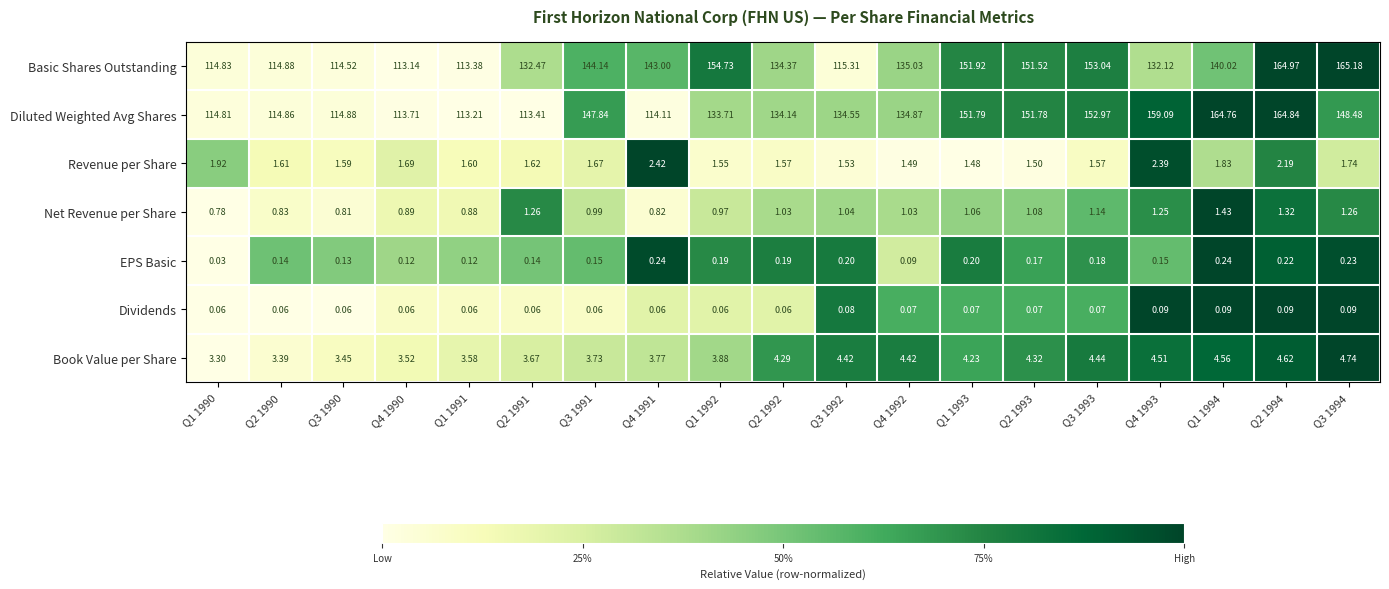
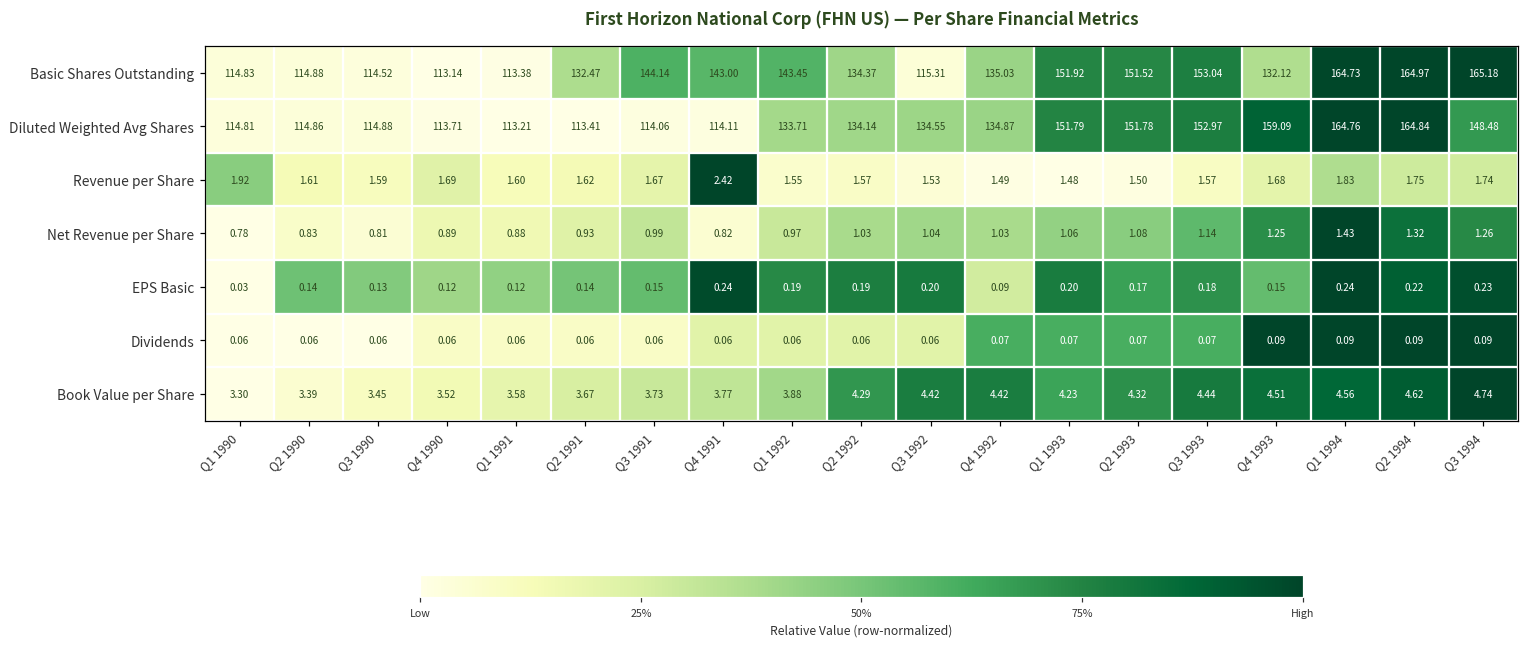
Basic Shares Outstanding, Q1 1992: 154.73 -> 143.45
Basic Shares Outstanding, Q1 1994: 140.02 -> 164.73
Diluted Weighted Avg Shares, Q3 1991: 147.84 -> 114.06
Revenue per Share, Q4 1993: 2.39 -> 1.68
Revenue per Share, Q2 1994: 2.19 -> 1.75
Net Revenue per Share, Q2 1991: 1.26 -> 0.93
Dividends, Q3 1992: 0.08 -> 0.06
